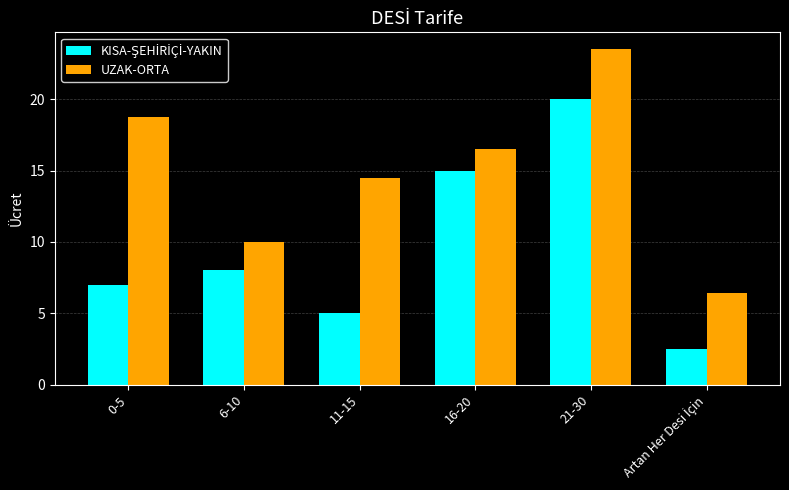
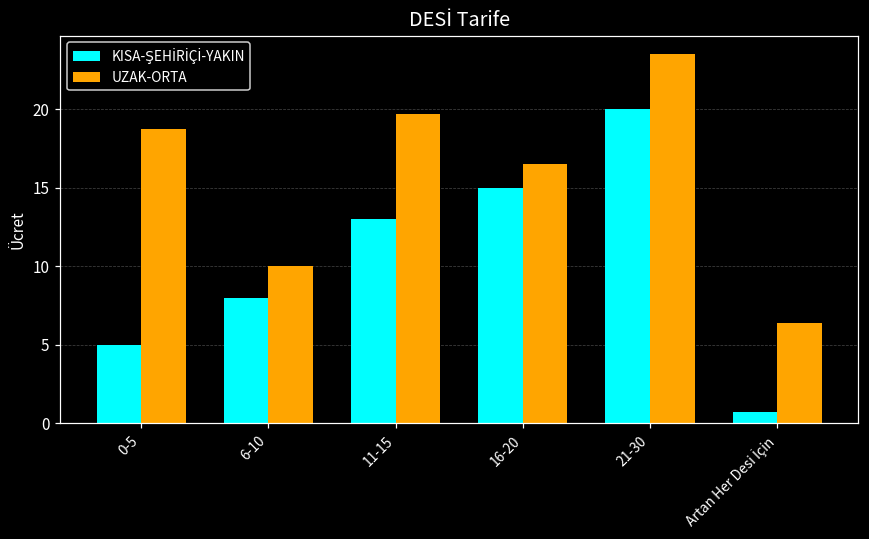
KISA-ŞEHİRİÇİ-YAKIN, 0-5: 7 -> 5
KISA-ŞEHİRİÇİ-YAKIN, 11-15: 5 -> 13
UZAK-ORTA, 11-15: 14.5 -> 19.7
KISA-ŞEHİRİÇİ-YAKIN, Artan Her Desi İçin: 2.5 -> 0.7
